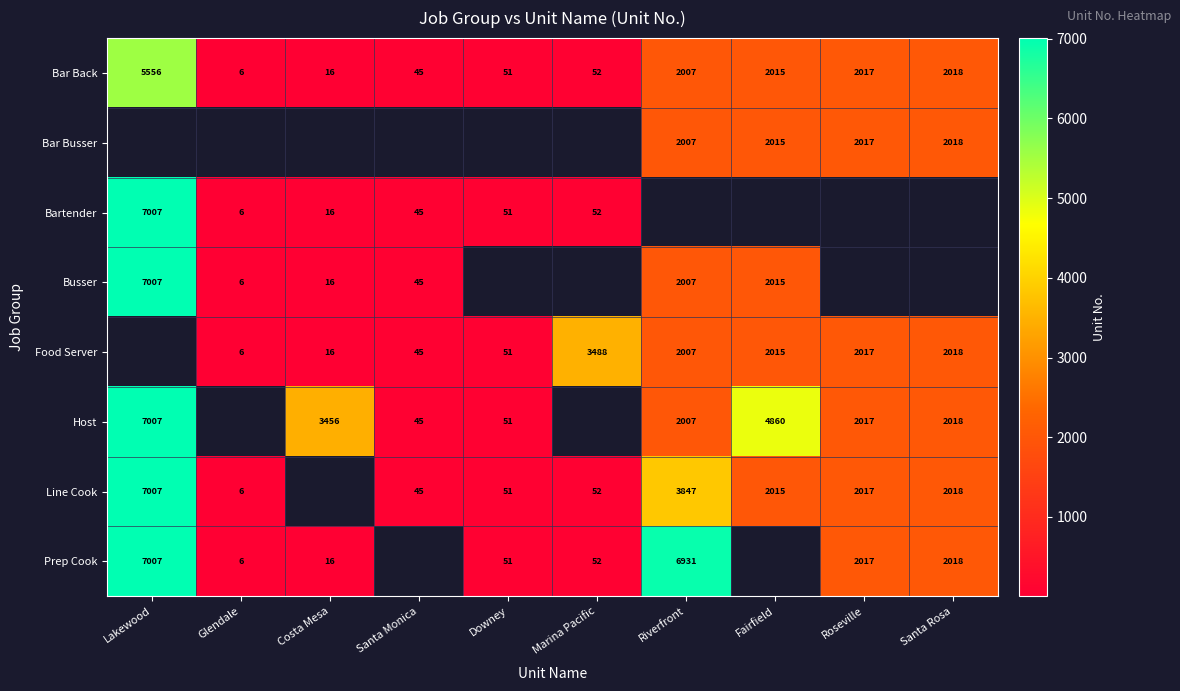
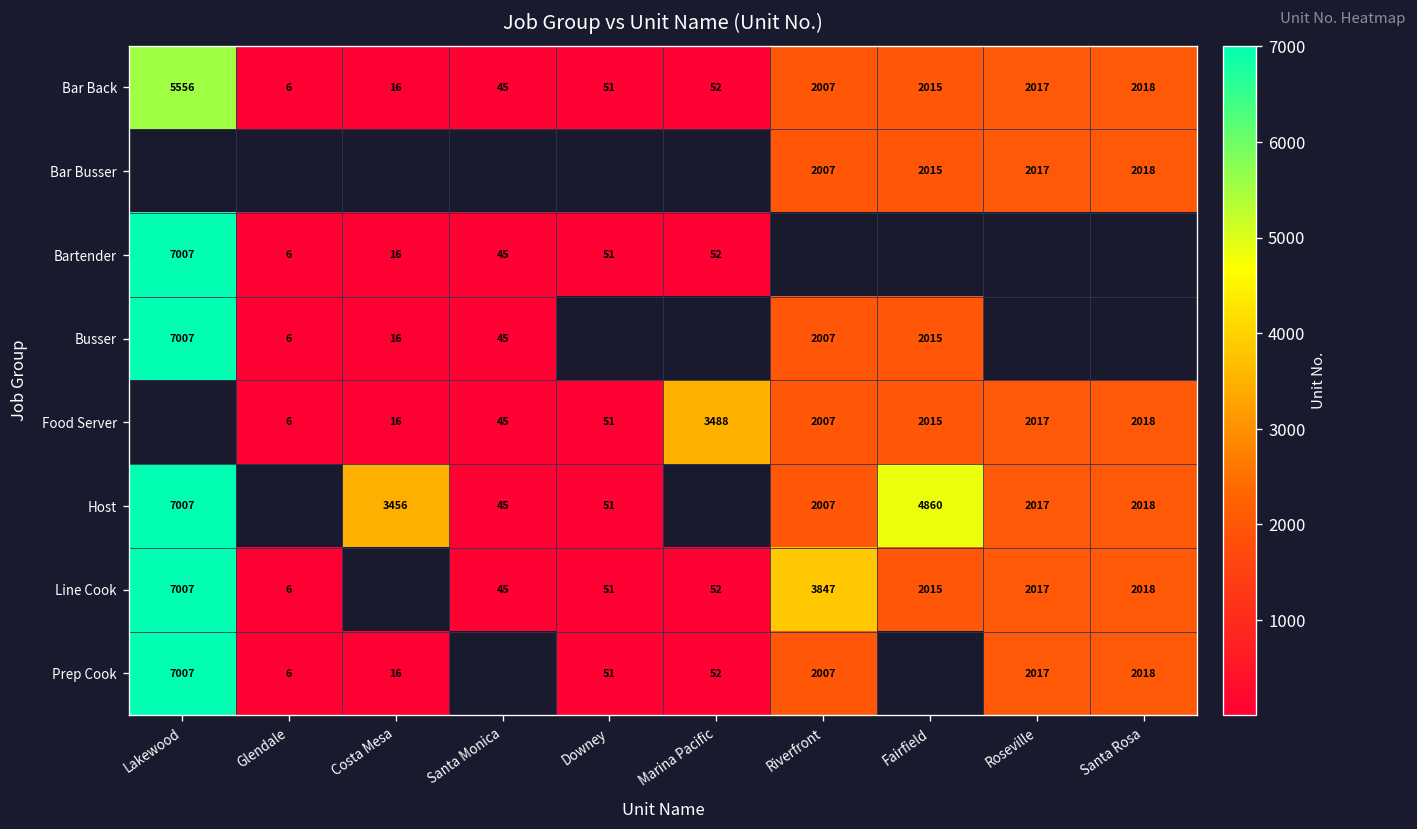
Prep Cook, Riverfront: 6931 -> 2007
